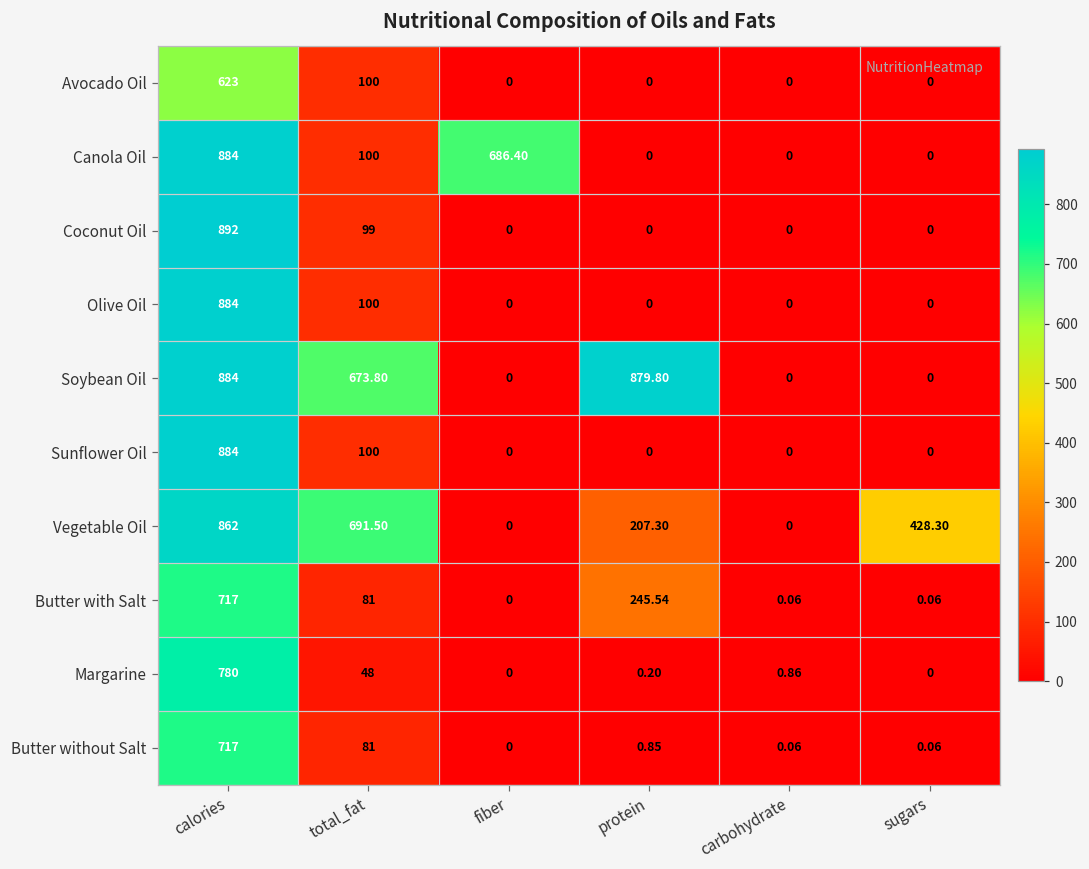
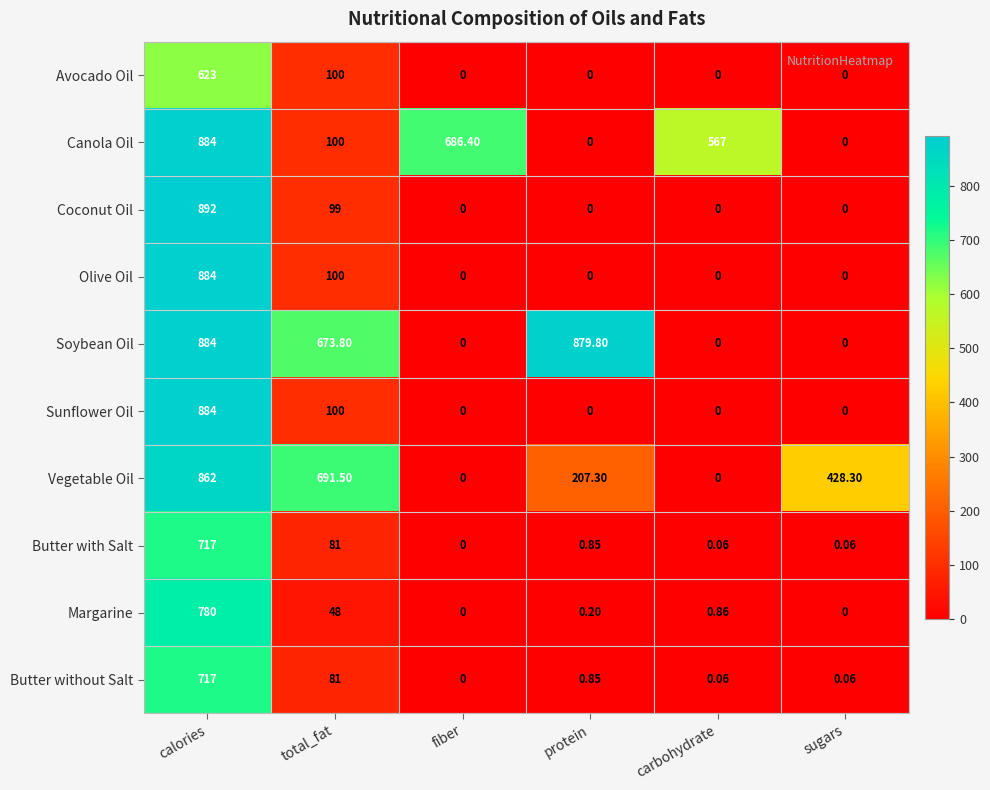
Canola Oil, carbohydrate: 0 -> 567
Butter with Salt, protein: 245.54 -> 0.85
